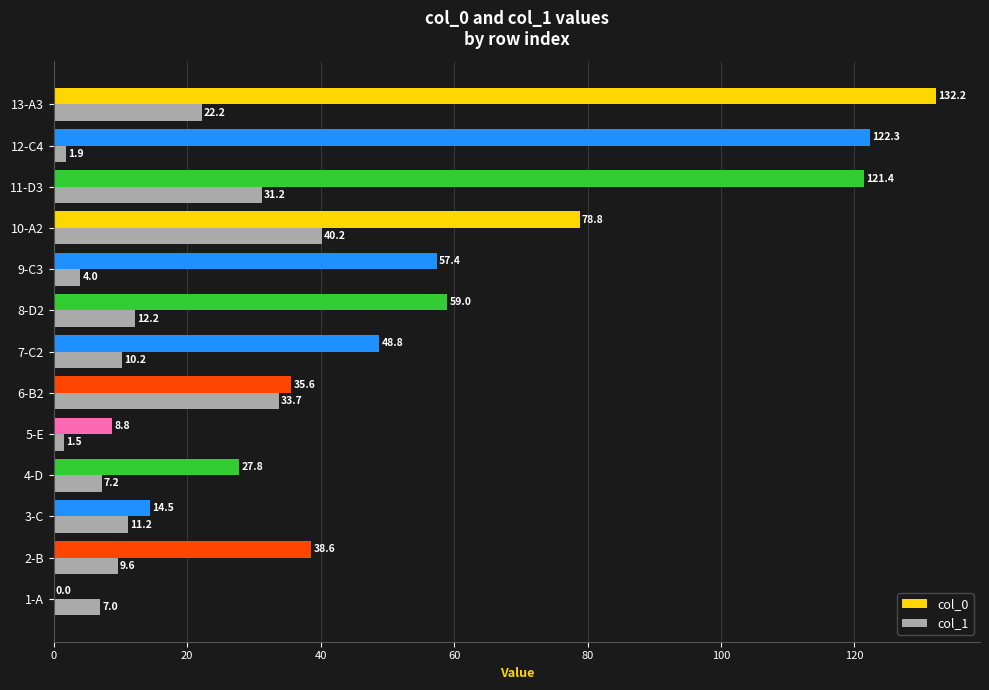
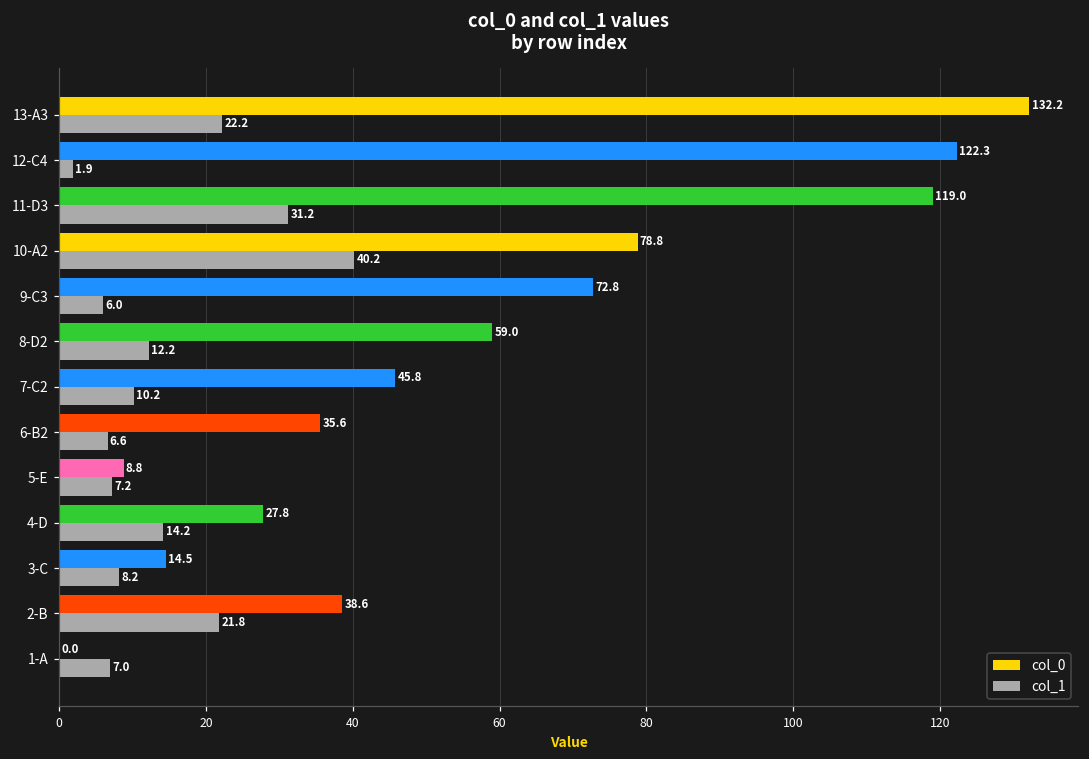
col_0, 11-D3: 121.4 -> 119.0
col_0, 9-C3: 57.4 -> 72.8
col_1, 9-C3: 4.0 -> 6.0
col_0, 7-C2: 48.8 -> 45.8
col_1, 6-B2: 33.7 -> 6.6
col_1, 5-E: 1.5 -> 7.2
col_1, 4-D: 7.2 -> 14.2
col_1, 3-C: 11.2 -> 8.2
col_1, 2-B: 9.6 -> 21.8
